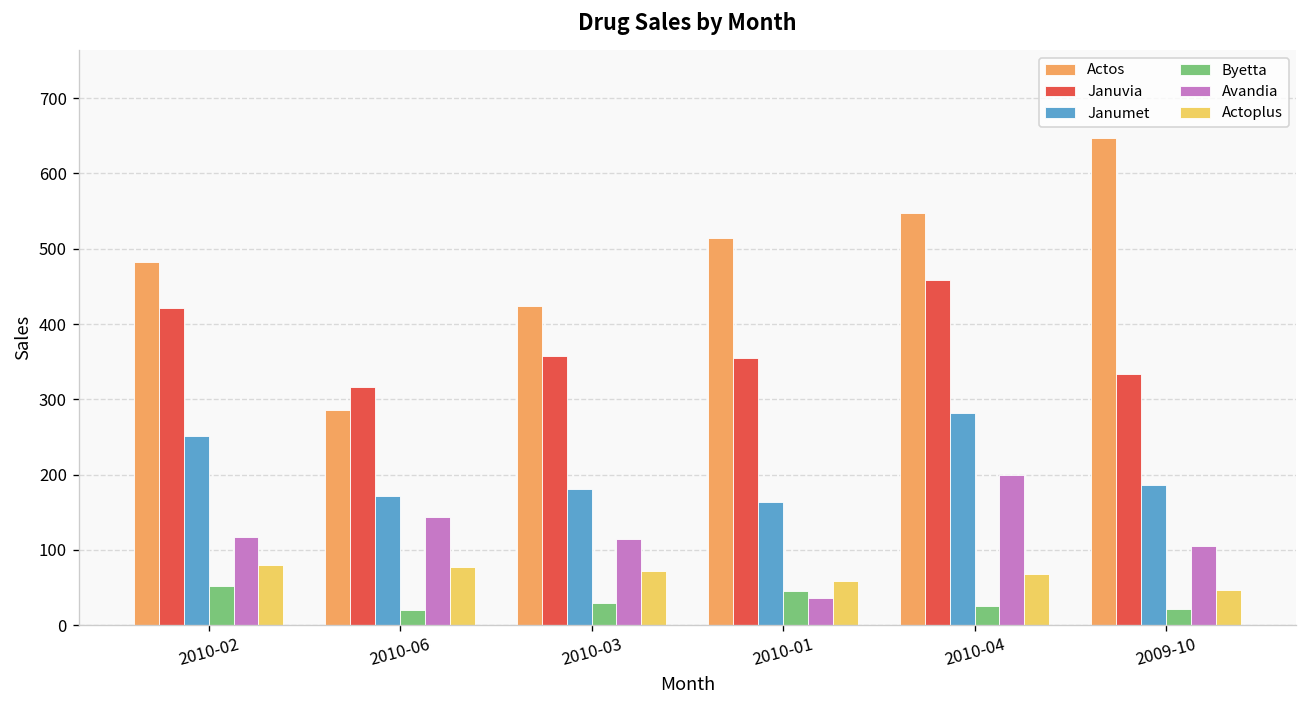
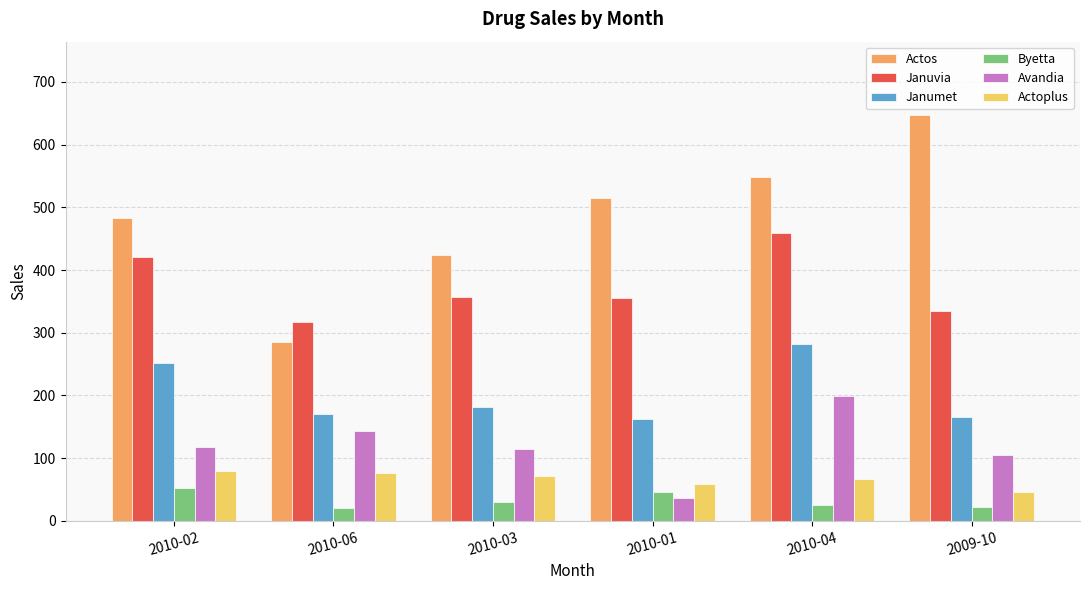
Janumet, 2009-10: 190 -> 170
